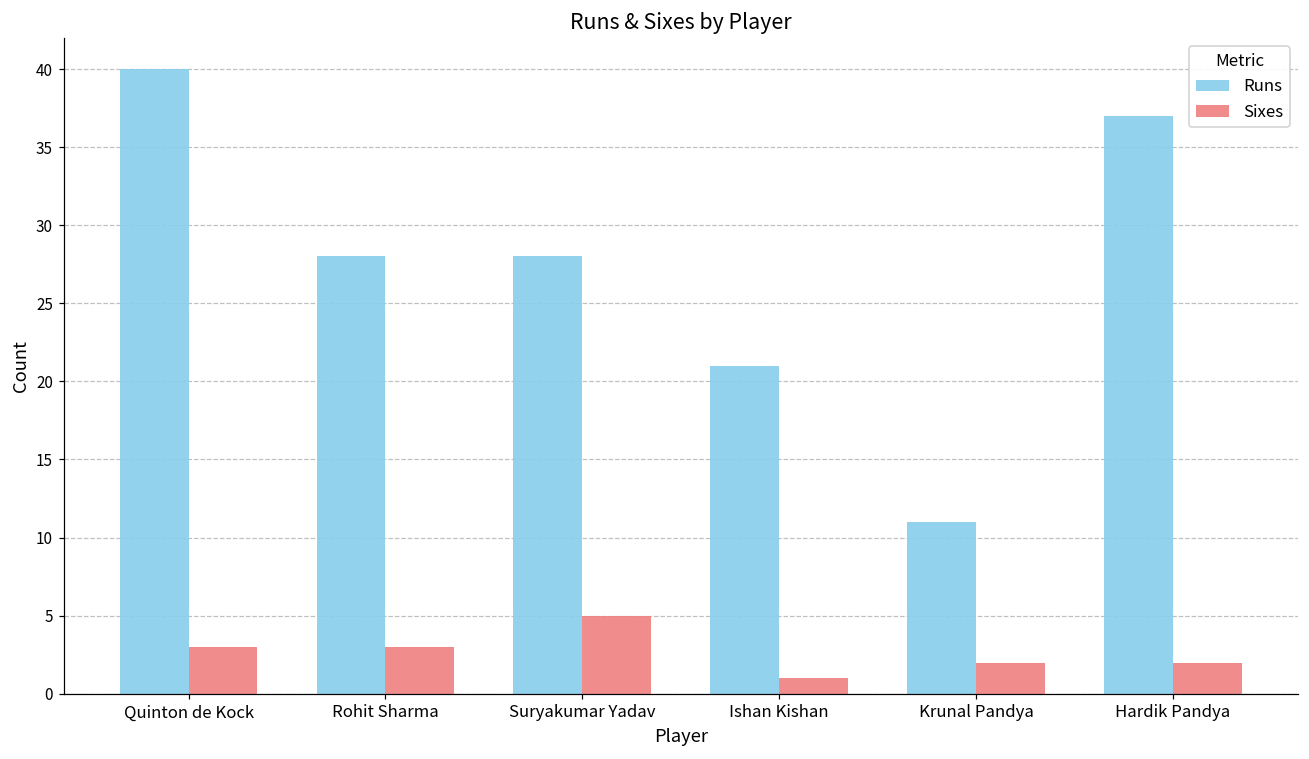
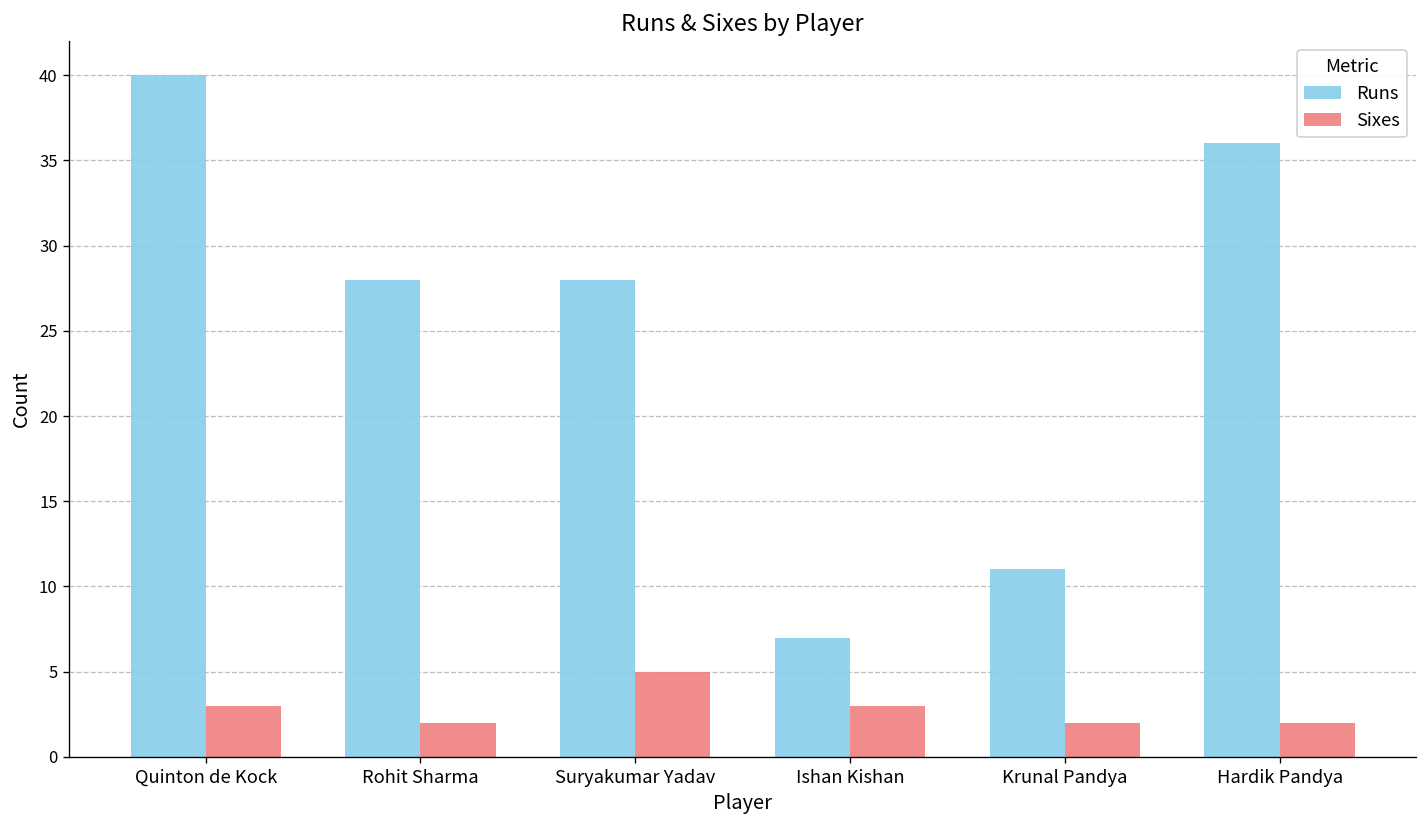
Sixes, Rohit Sharma: 3 -> 2
Runs, Ishan Kishan: 21 -> 7
Sixes, Ishan Kishan: 1 -> 3
Runs, Hardik Pandya: 37 -> 36
